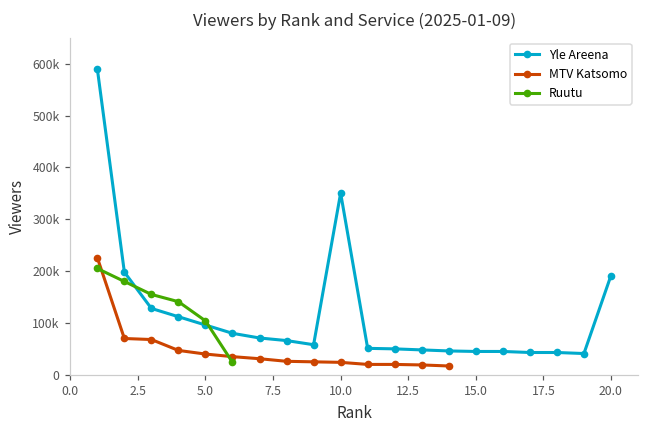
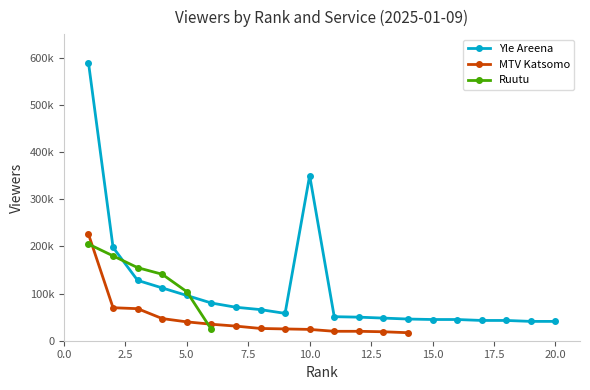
Yle Areena, 20.0: 190000 -> 40000
